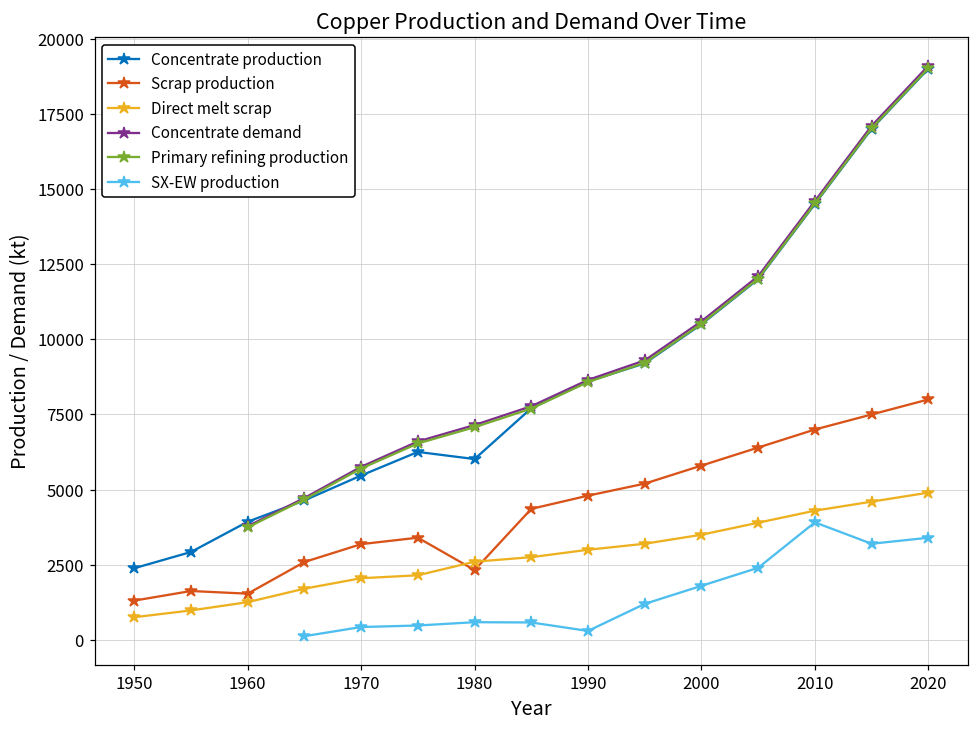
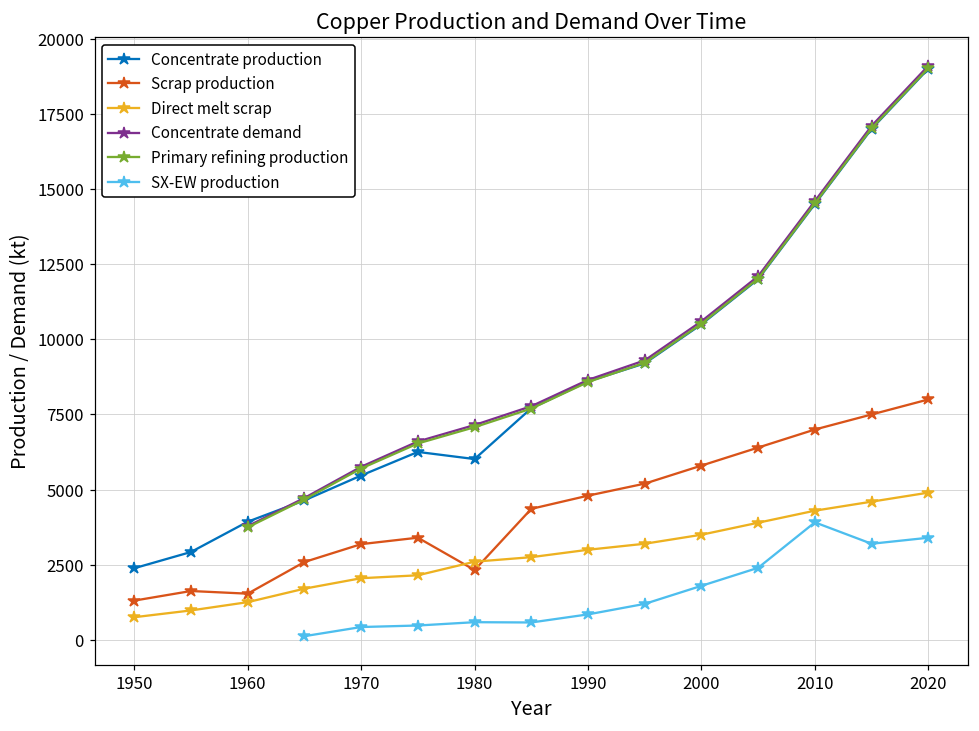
SX-EW production, 1990: 300 -> 900
